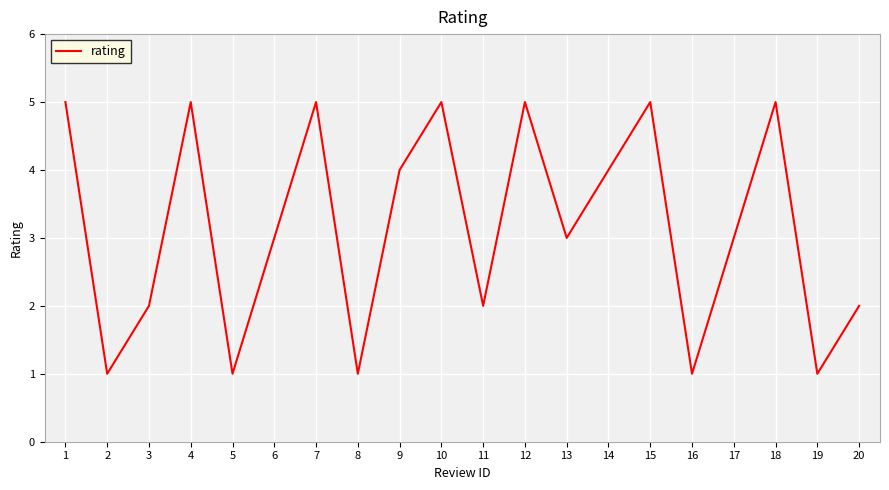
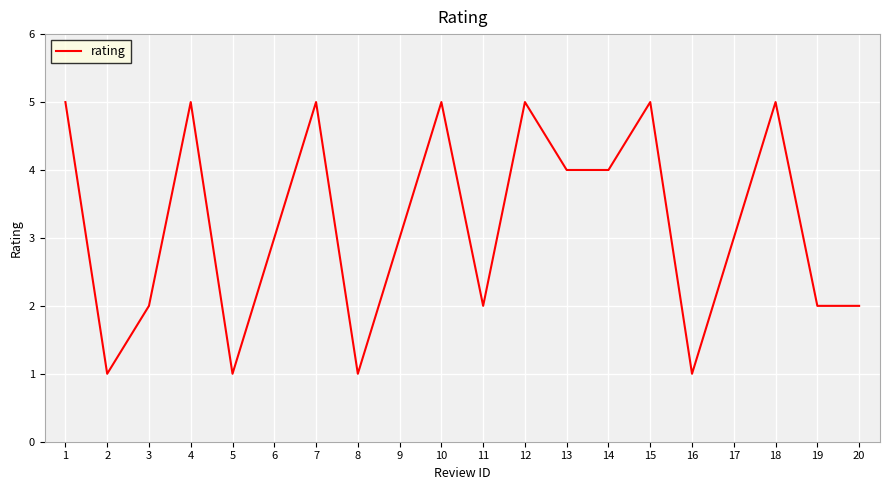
9: 4 -> 3
13: 3 -> 4
19: 1 -> 2
